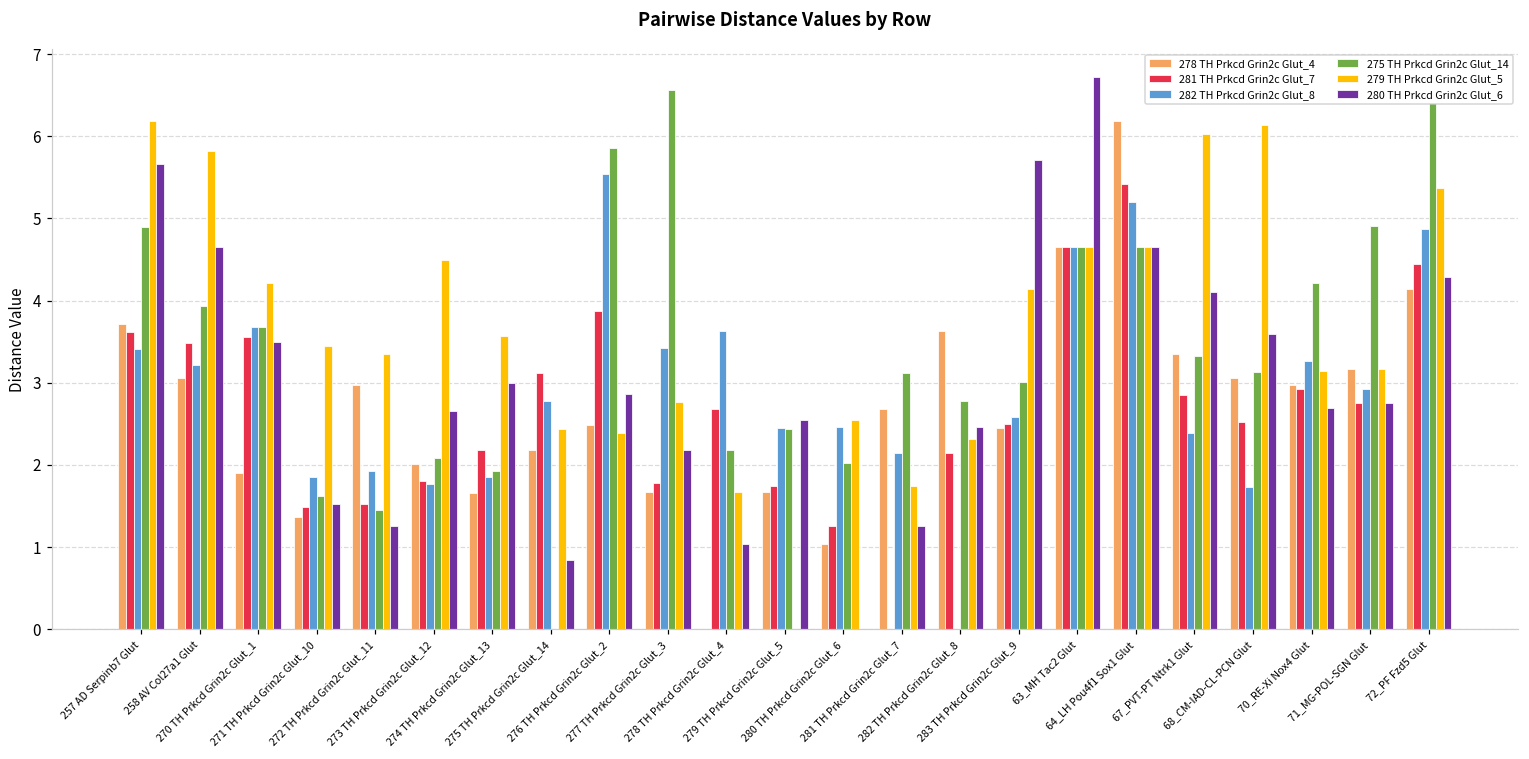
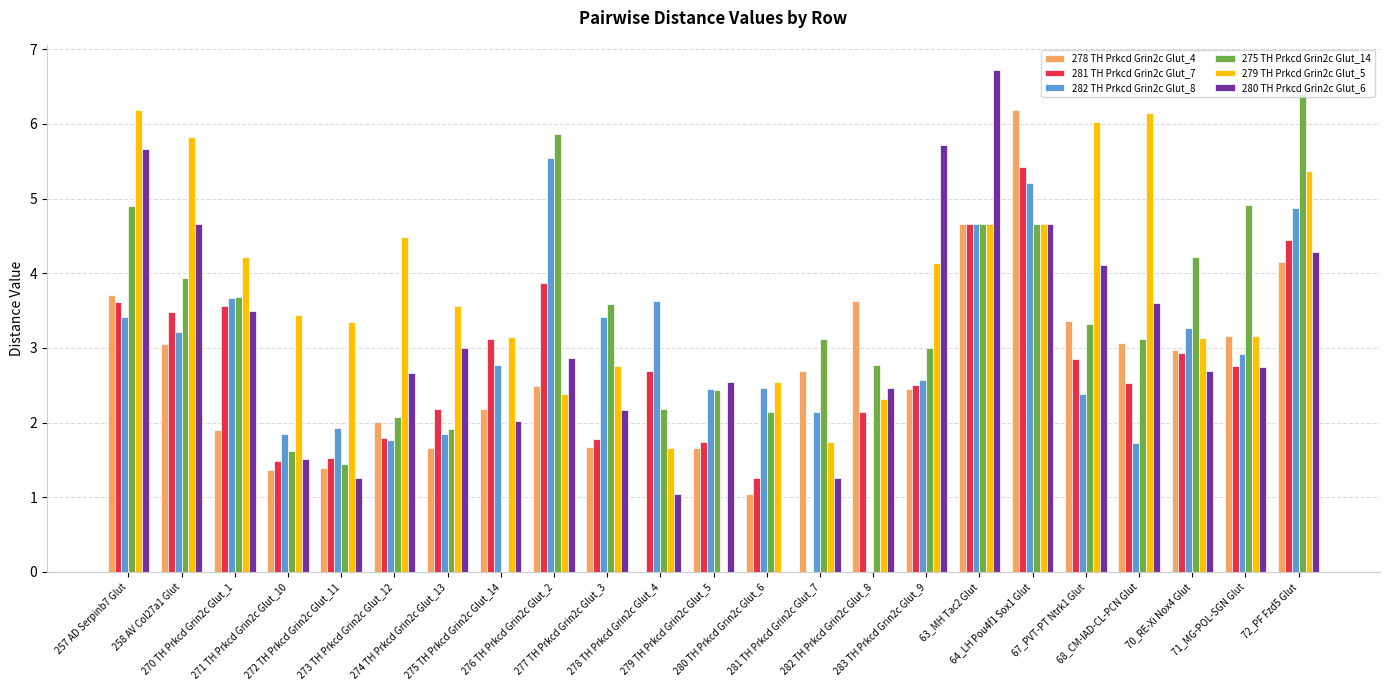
278 TH Prkcd Grin2c Glut_4, 272 TH Prkcd Grin2c Glut_11: 3.0 -> 1.4
279 TH Prkcd Grin2c Glut_5, 275 TH Prkcd Grin2c Glut_14: 2.4 -> 3.1
280 TH Prkcd Grin2c Glut_6, 275 TH Prkcd Grin2c Glut_14: 0.8 -> 2.0
275 TH Prkcd Grin2c Glut_14, 277 TH Prkcd Grin2c Glut_3: 6.6 -> 3.6
275 TH Prkcd Grin2c Glut_14, 280 TH Prkcd Grin2c Glut_6: 2.0 -> 2.1
